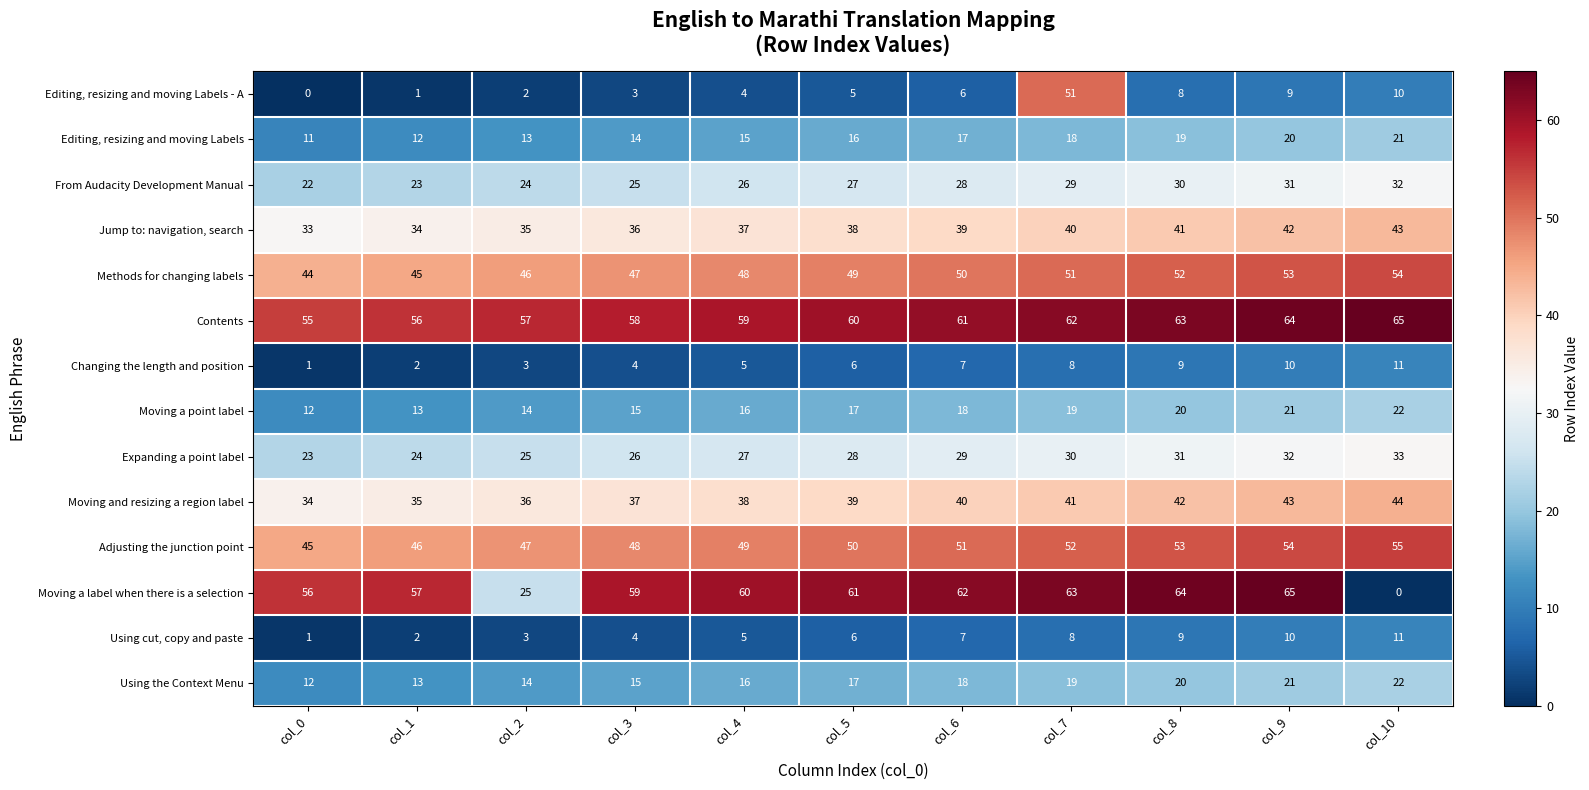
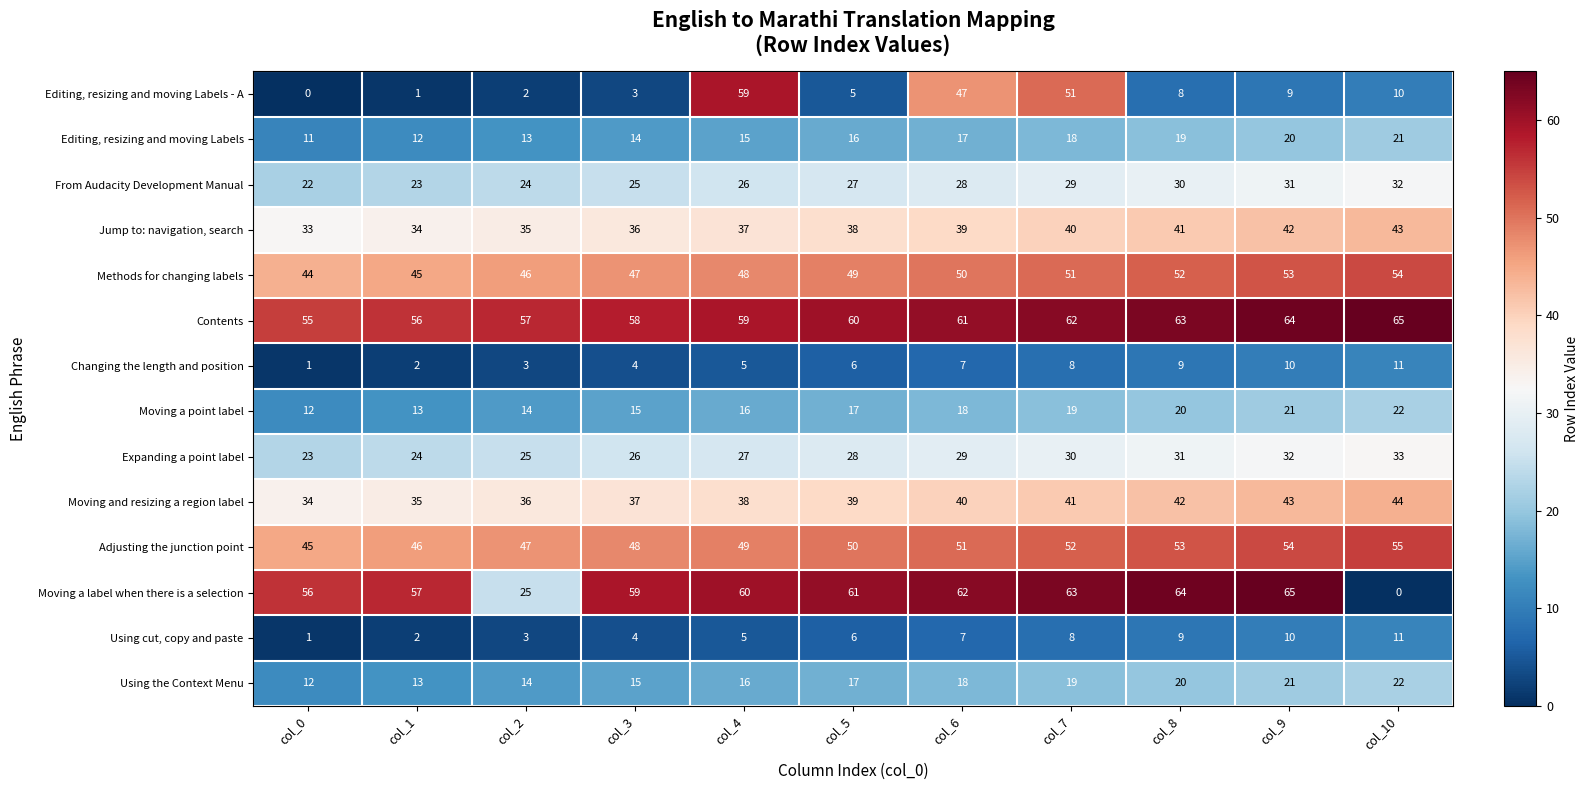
Editing, resizing and moving Labels - A, col_4: 4 -> 59
Editing, resizing and moving Labels - A, col_6: 6 -> 47
